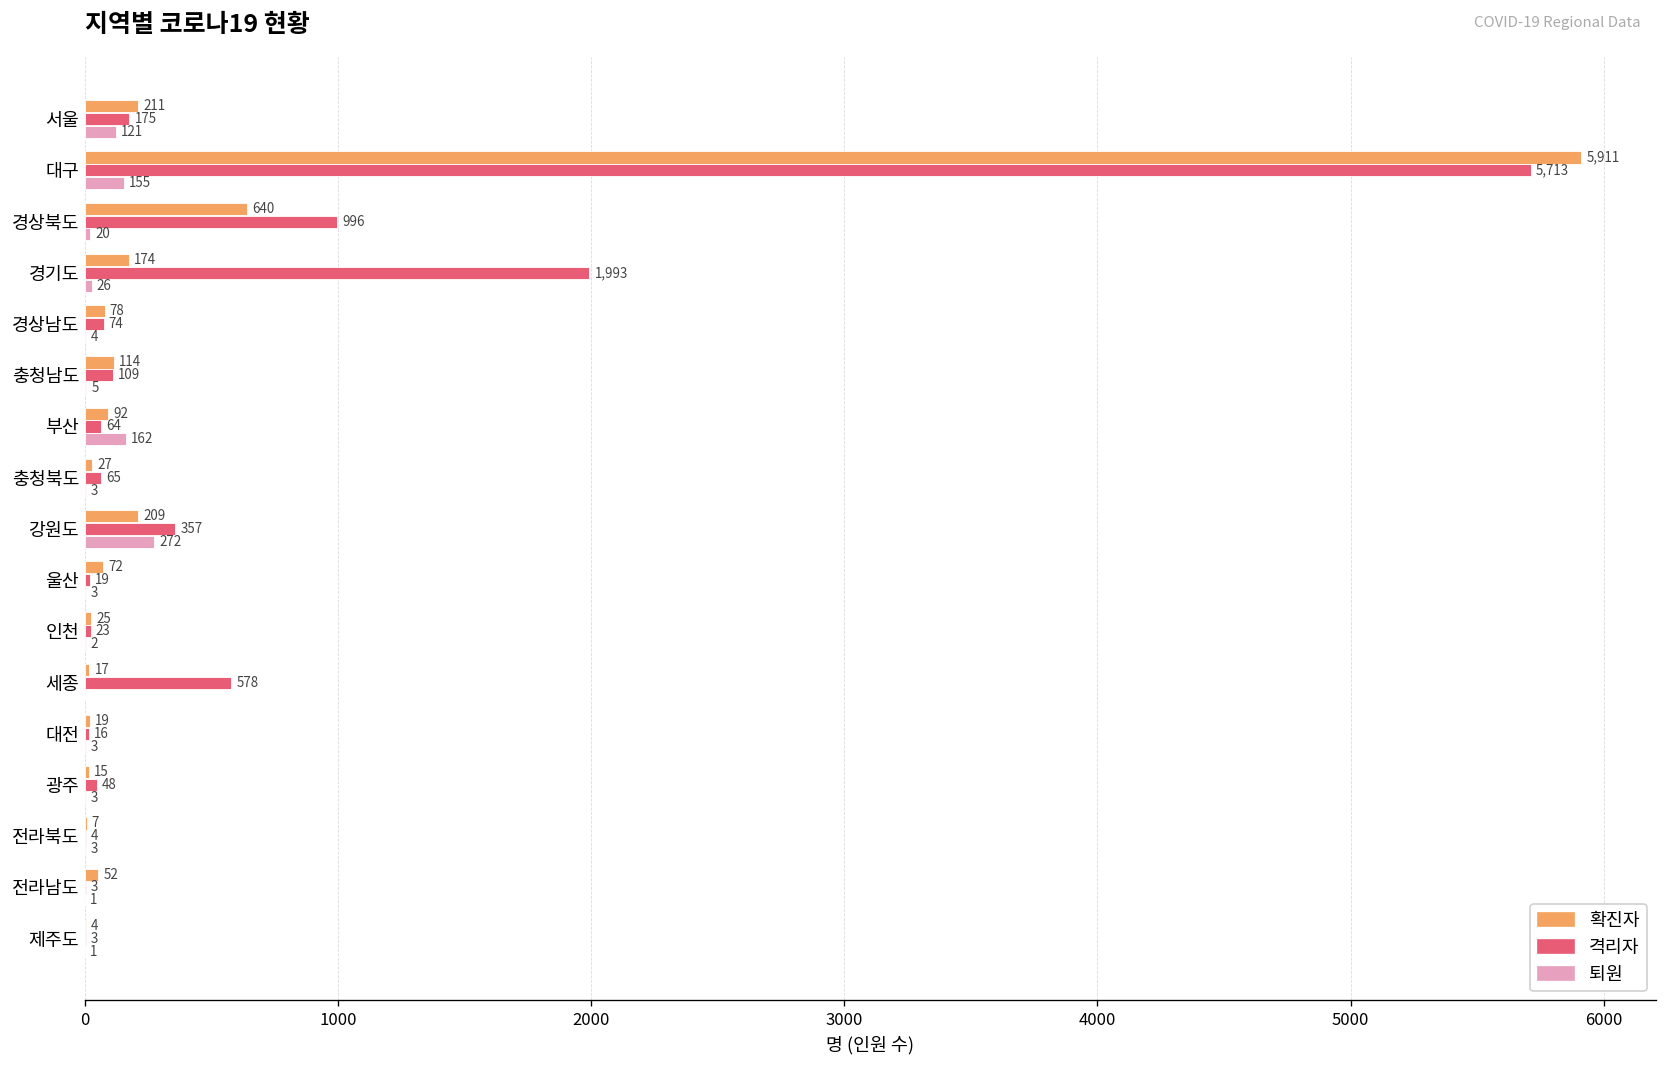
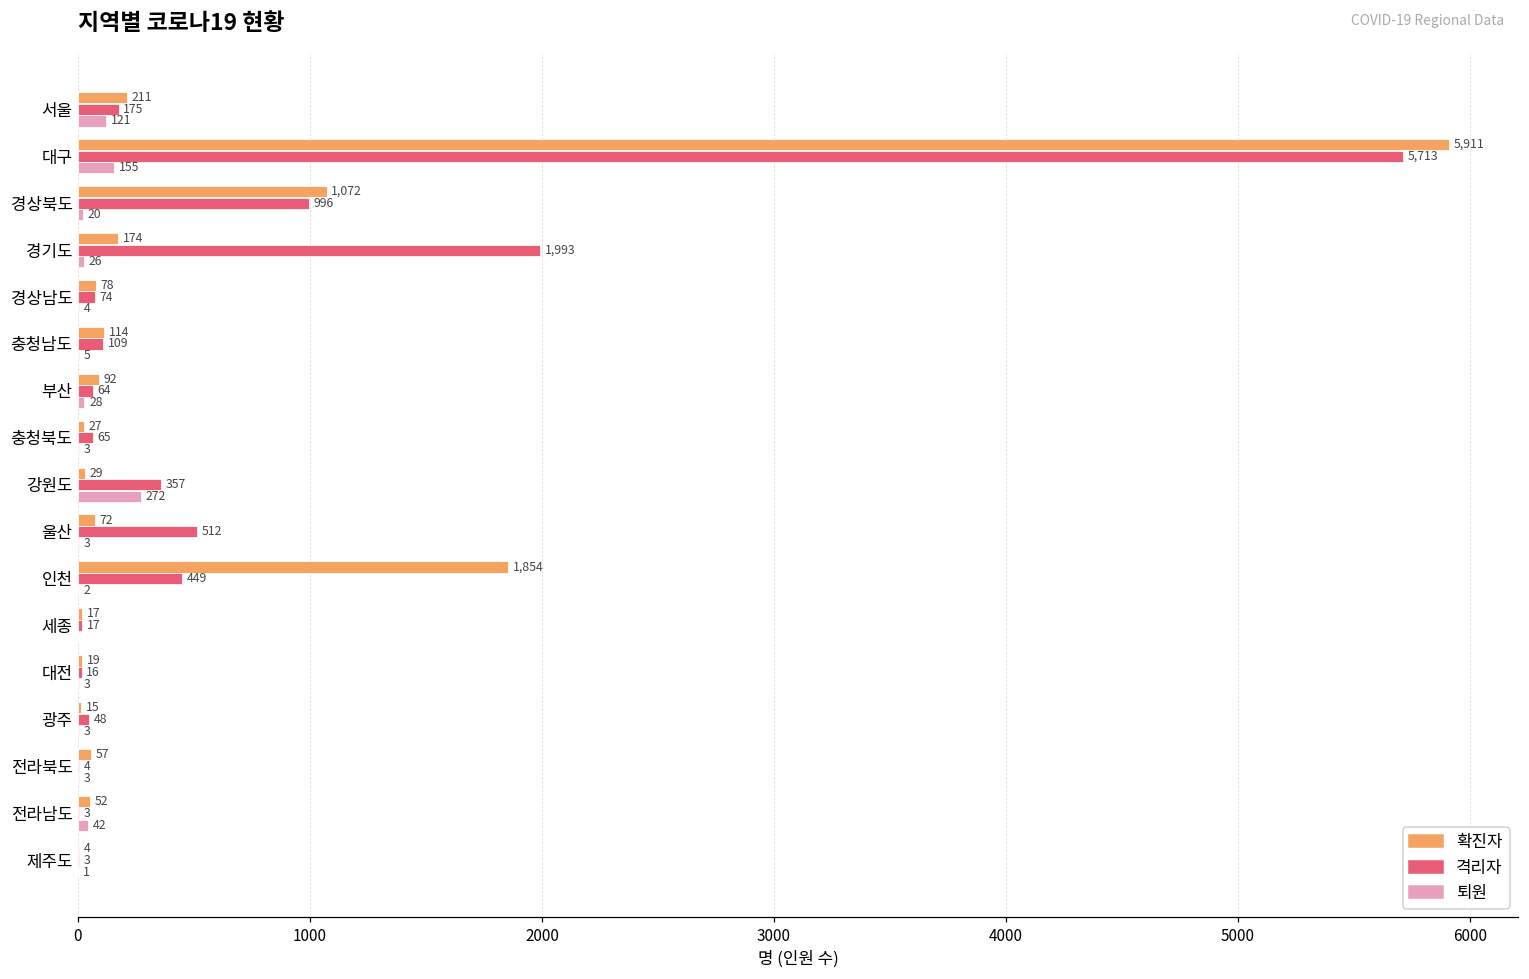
확진자, 경상북도: 640 -> 1,072
퇴원, 부산: 162 -> 28
확진자, 강원도: 209 -> 29
격리자, 울산: 19 -> 512
확진자, 인천: 25 -> 1,854
격리자, 인천: 23 -> 449
격리자, 세종: 578 -> 17
확진자, 전라북도: 7 -> 57
퇴원, 전라남도: 1 -> 42
